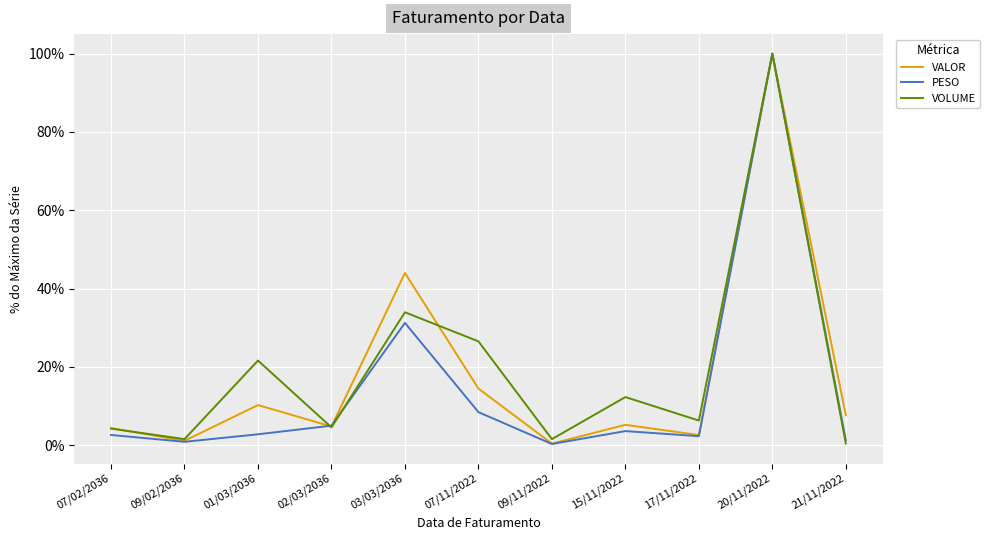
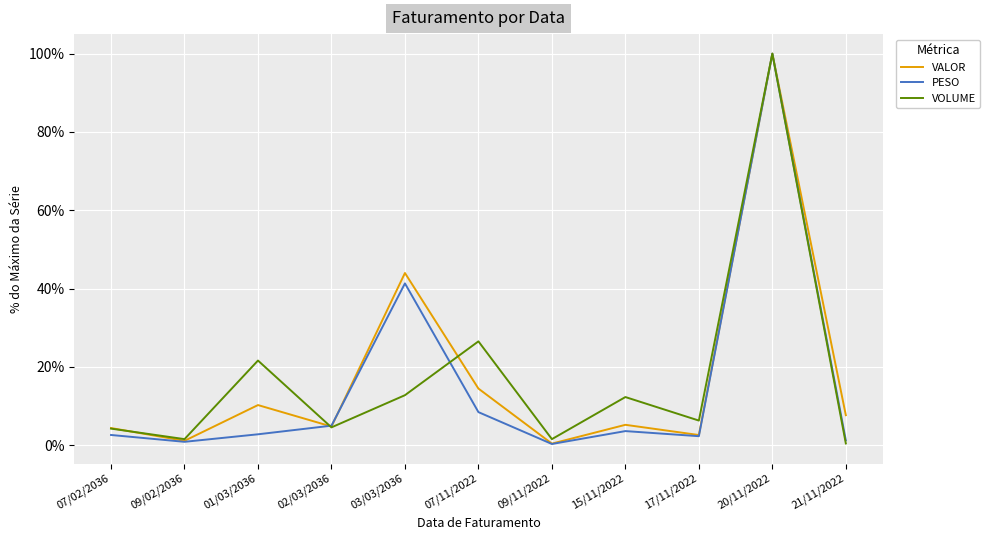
PESO, 03/03/2036: 31% -> 41%
VOLUME, 03/03/2036: 34% -> 13%
